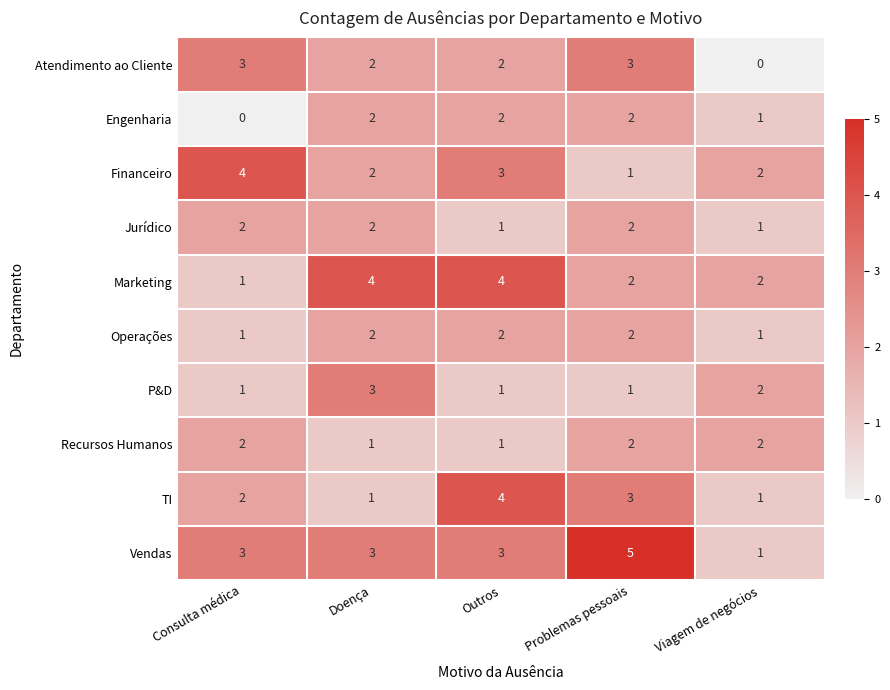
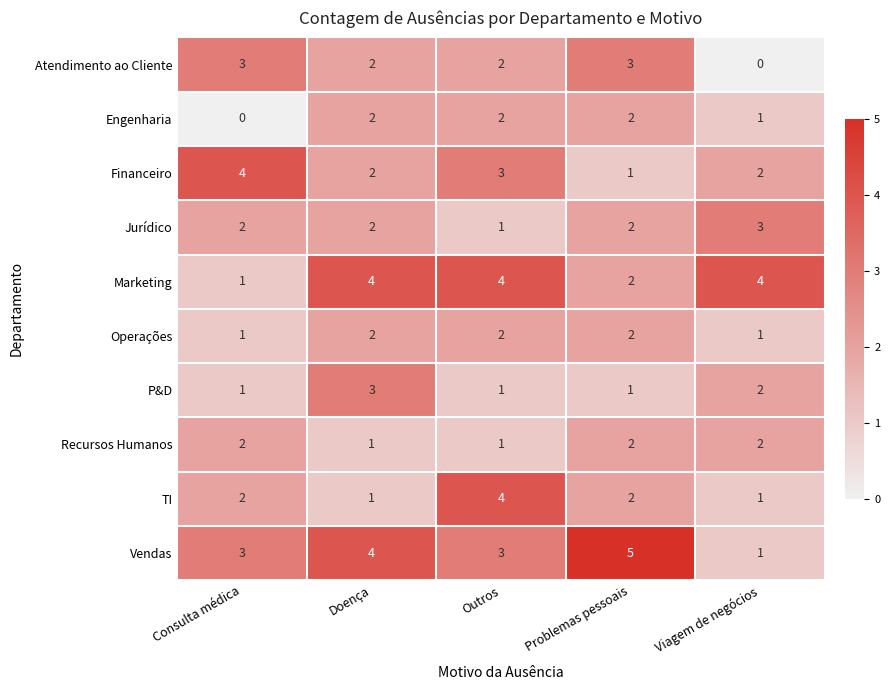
Jurídico, Viagem de negócios: 1 -> 3
Marketing, Viagem de negócios: 2 -> 4
TI, Problemas pessoais: 3 -> 2
Vendas, Doença: 3 -> 4
